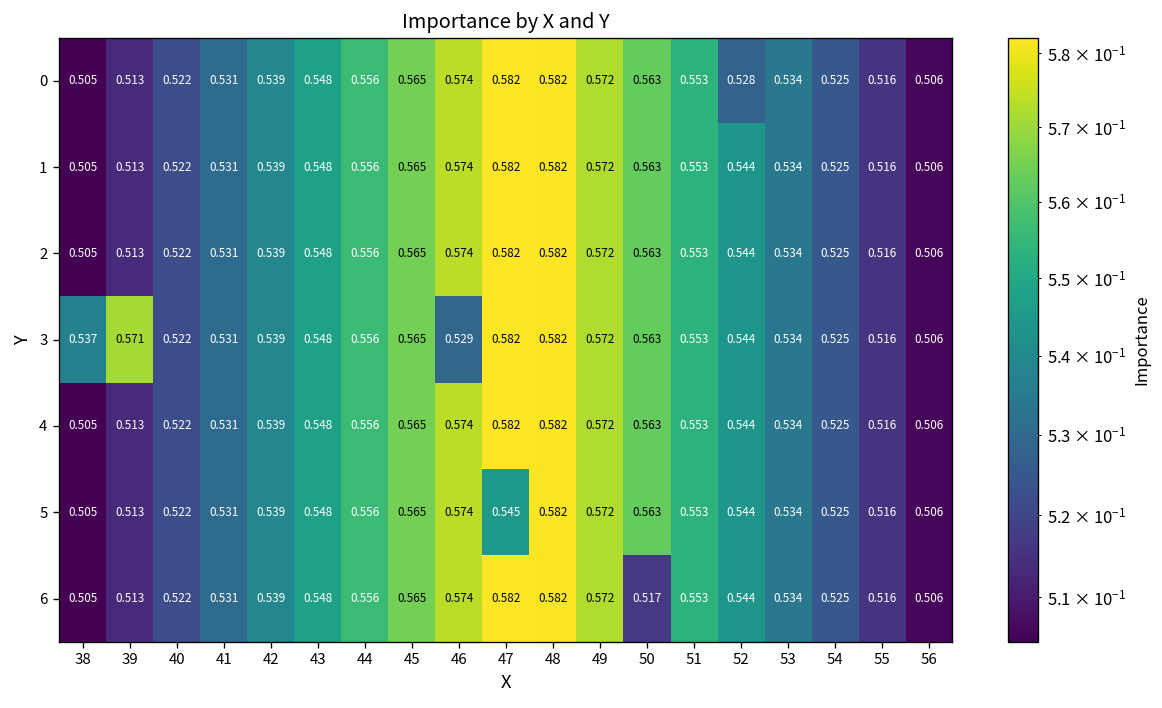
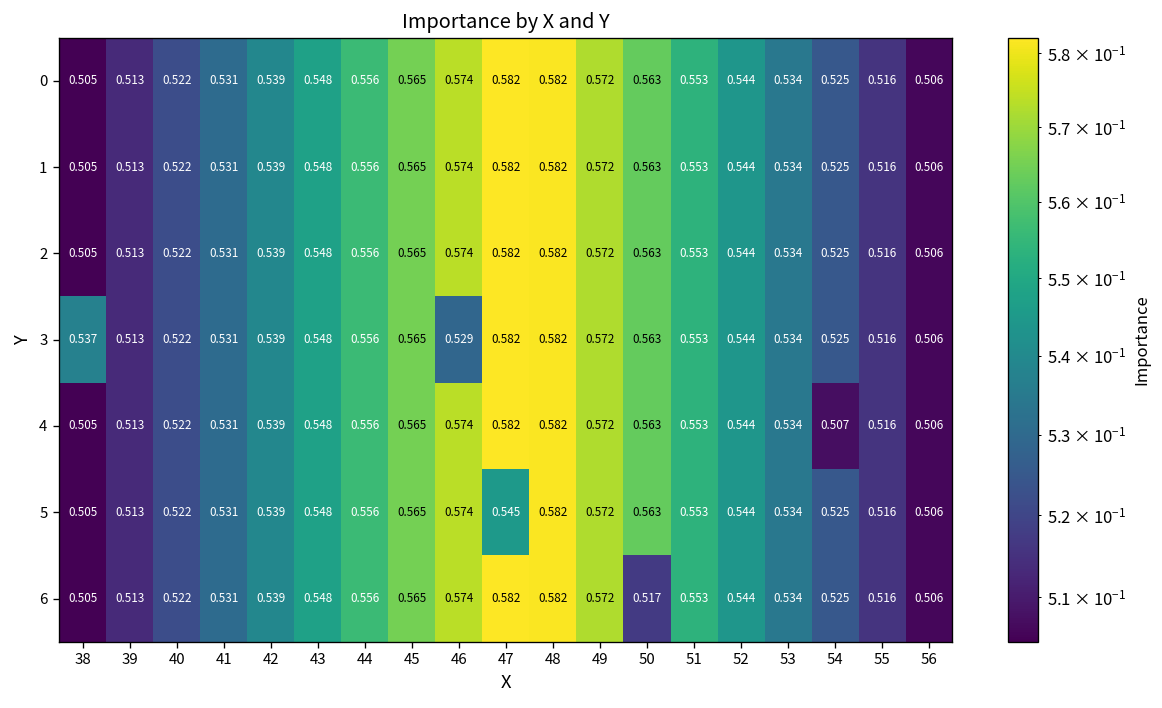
0, 52: 0.528 -> 0.544
3, 39: 0.571 -> 0.513
4, 54: 0.525 -> 0.507
